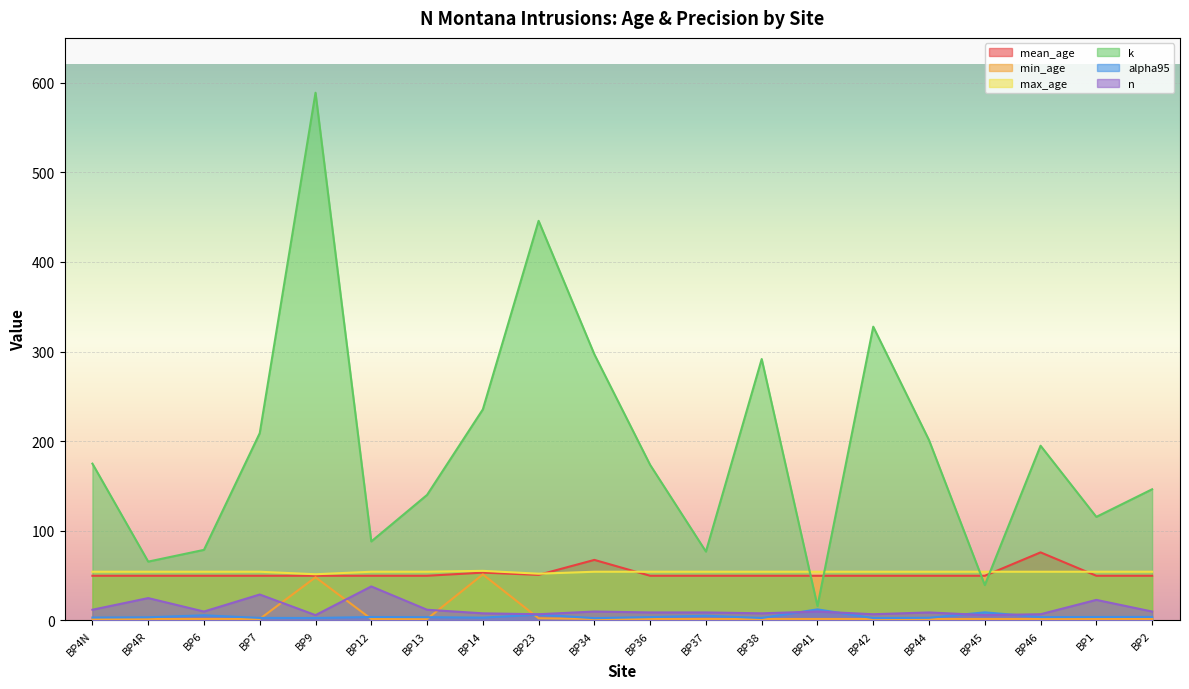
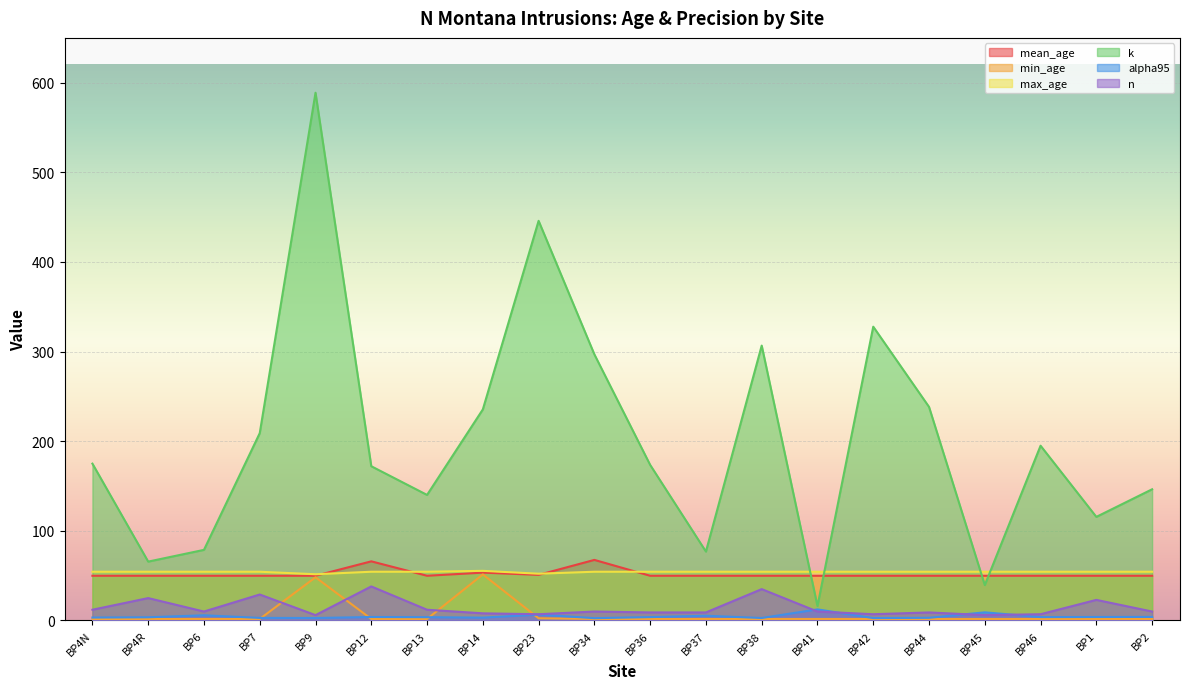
mean_age, BP12: 50 -> 70
k, BP12: 90 -> 170
k, BP38: 290 -> 310
n, BP38: 10 -> 40
k, BP44: 200 -> 240
mean_age, BP46: 80 -> 50
